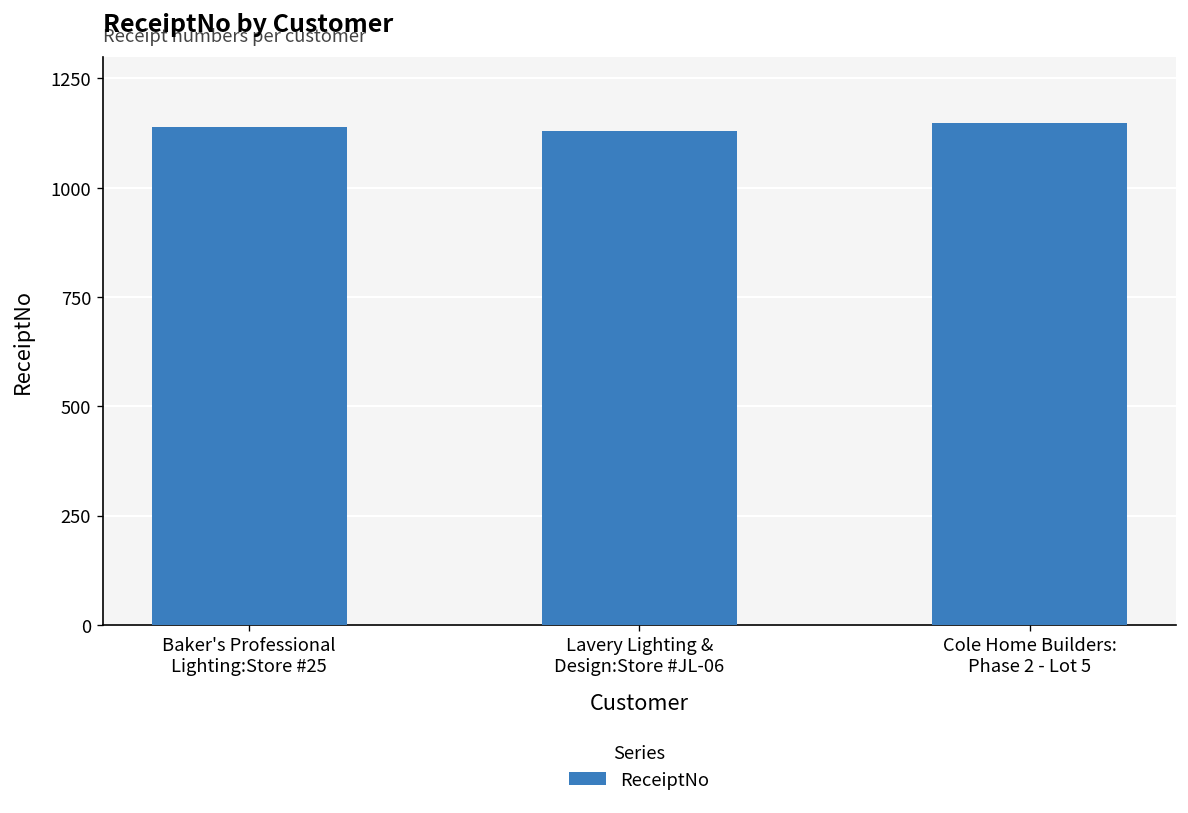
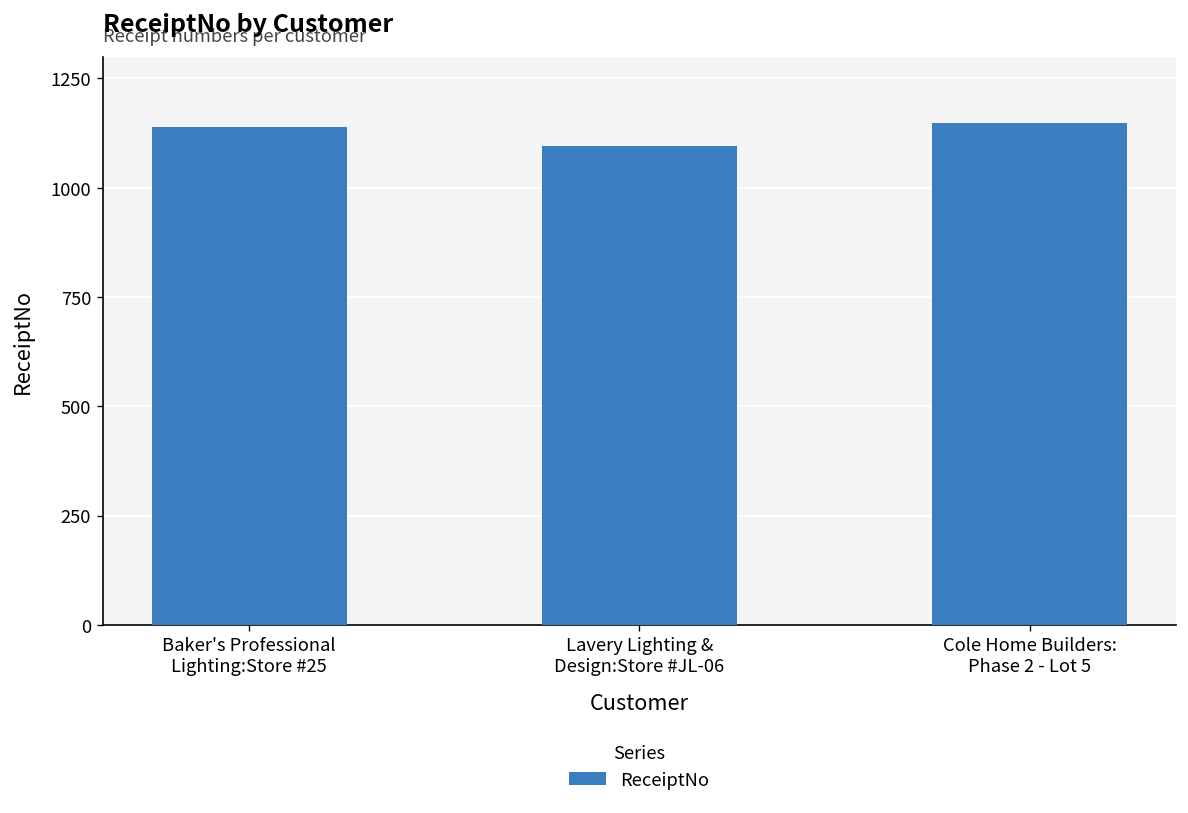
Lavery Lighting & Design:Store #JL-06: 1130 -> 1100
